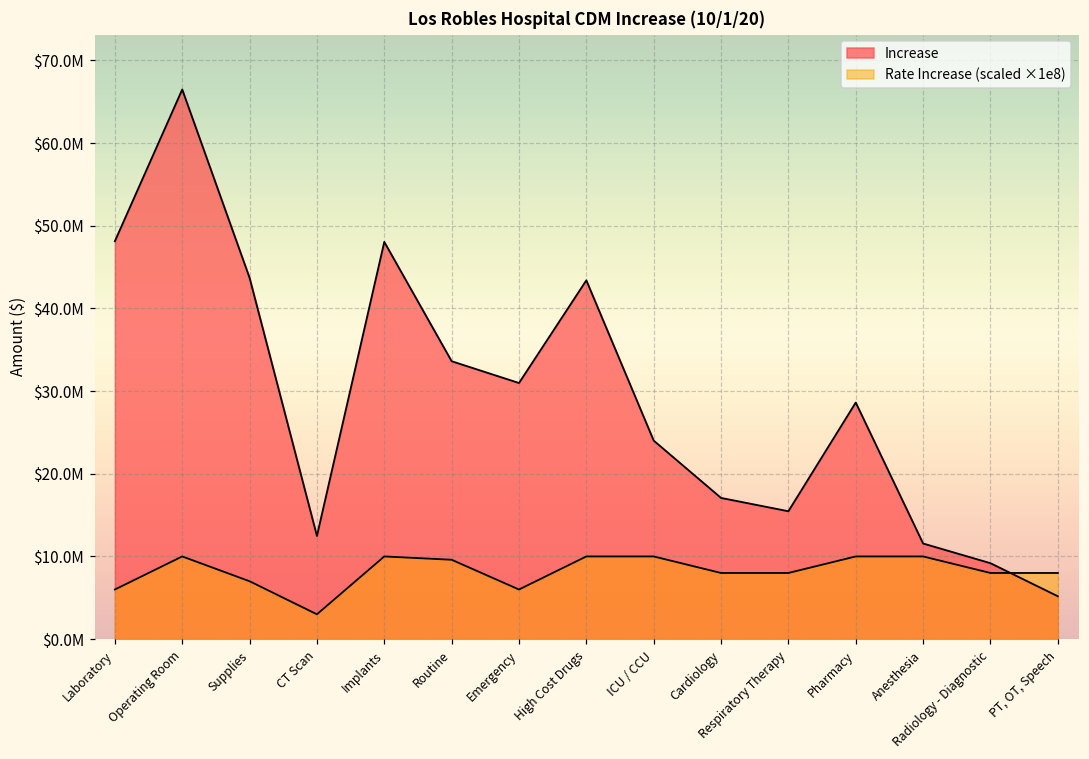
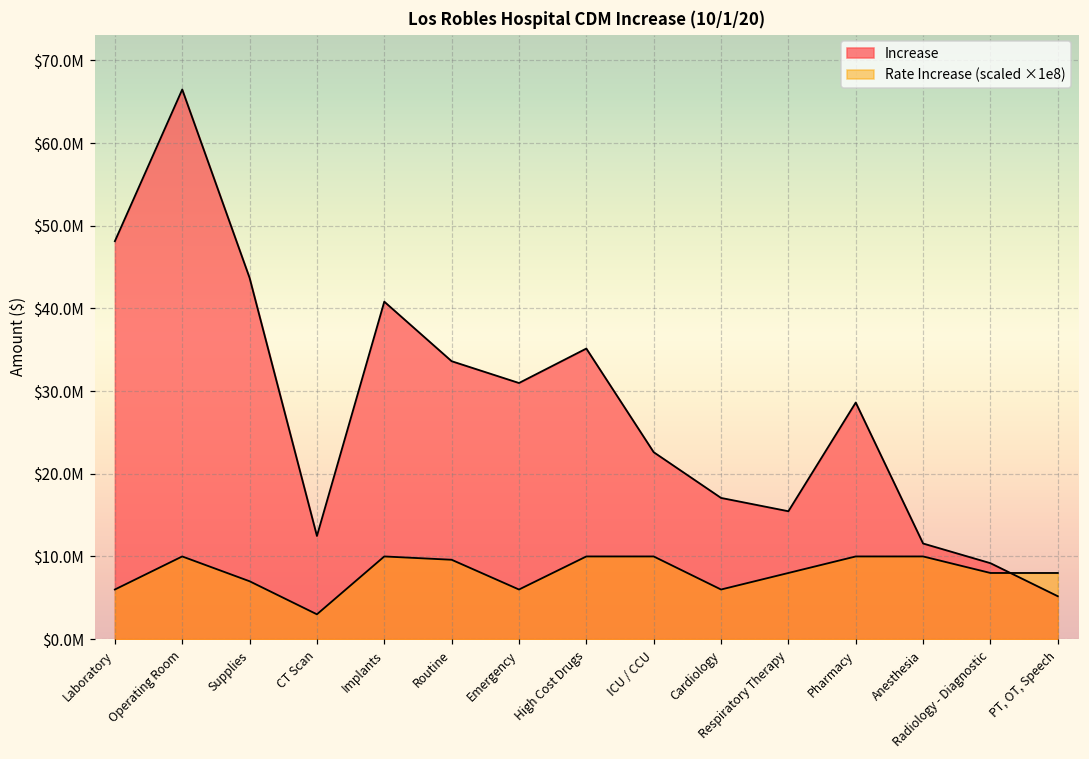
Increase, Implants: $48000000 -> $41000000
Increase, High Cost Drugs: $43000000 -> $35000000
Increase, ICU / CCU: $24000000 -> $23000000
Rate Increase (scaled ×1e8), Cardiology: $8000000 -> $6000000
